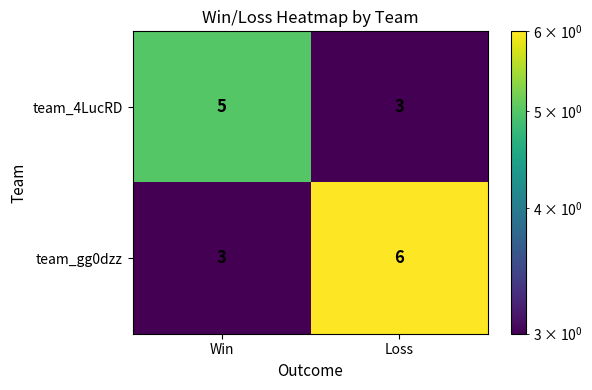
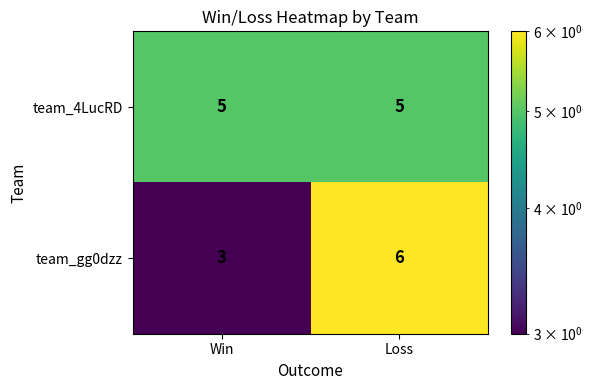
team_4LucRD, Loss: 3 -> 5
